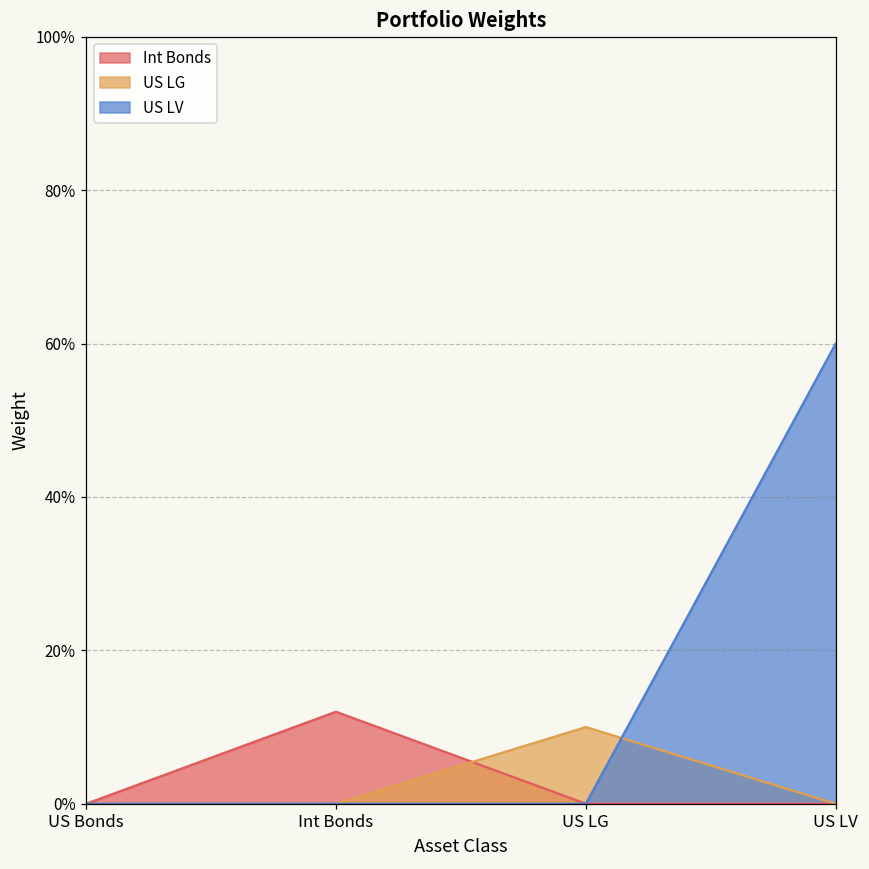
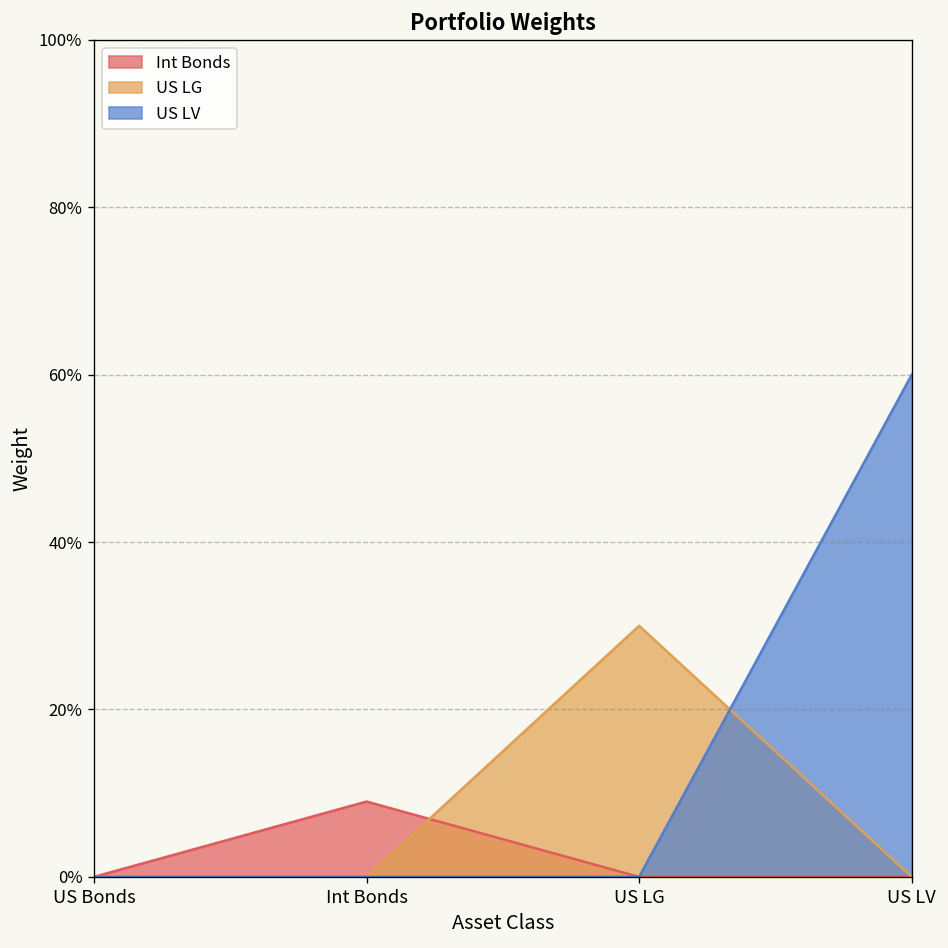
Int Bonds, Int Bonds: 12% -> 9%
US LG, US LG: 10% -> 30%
